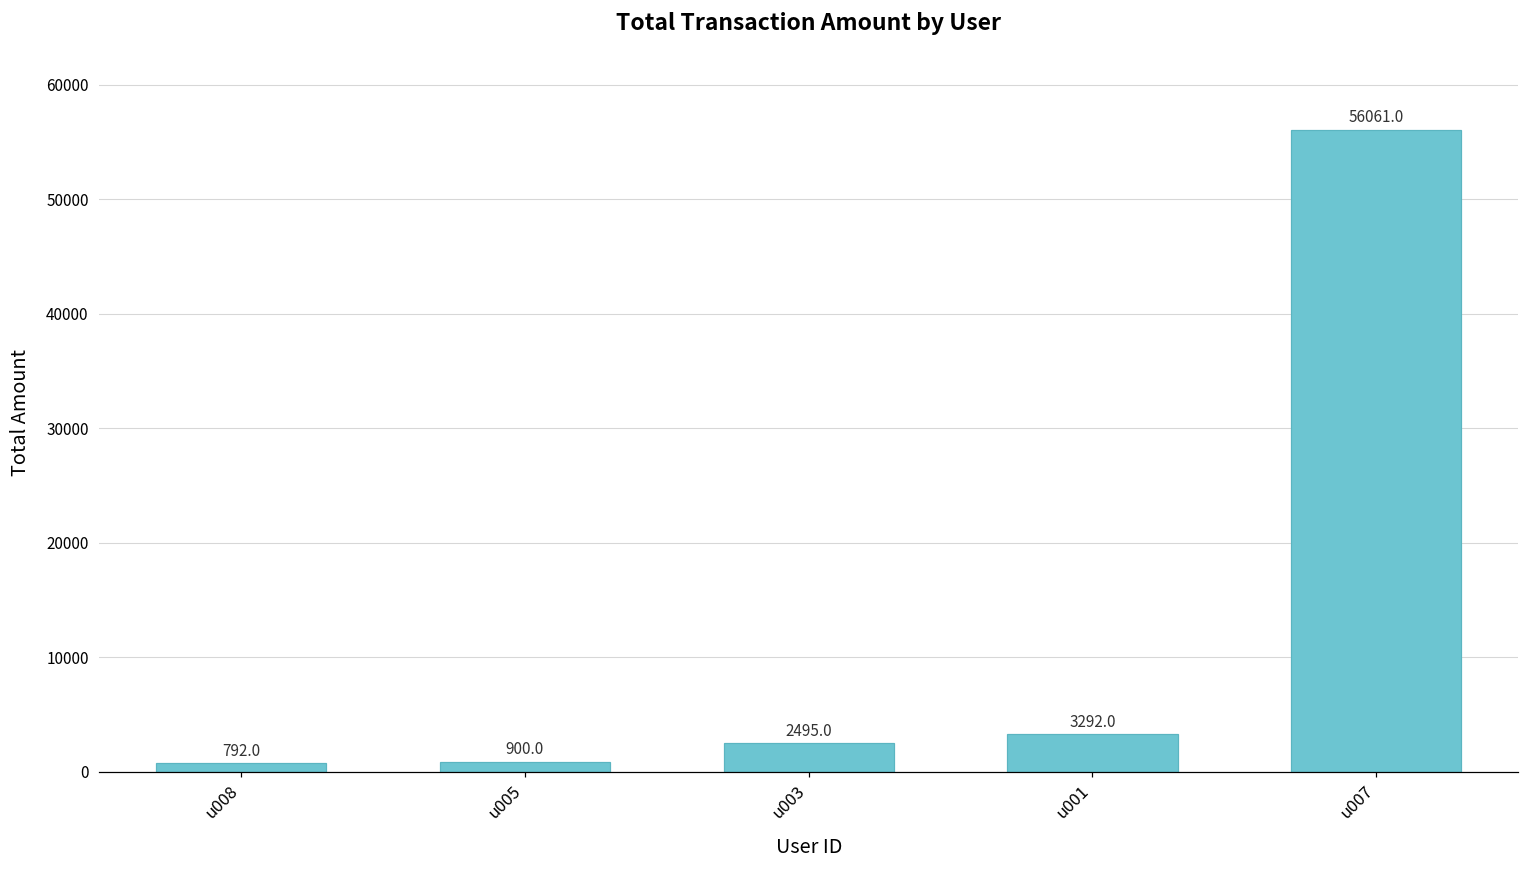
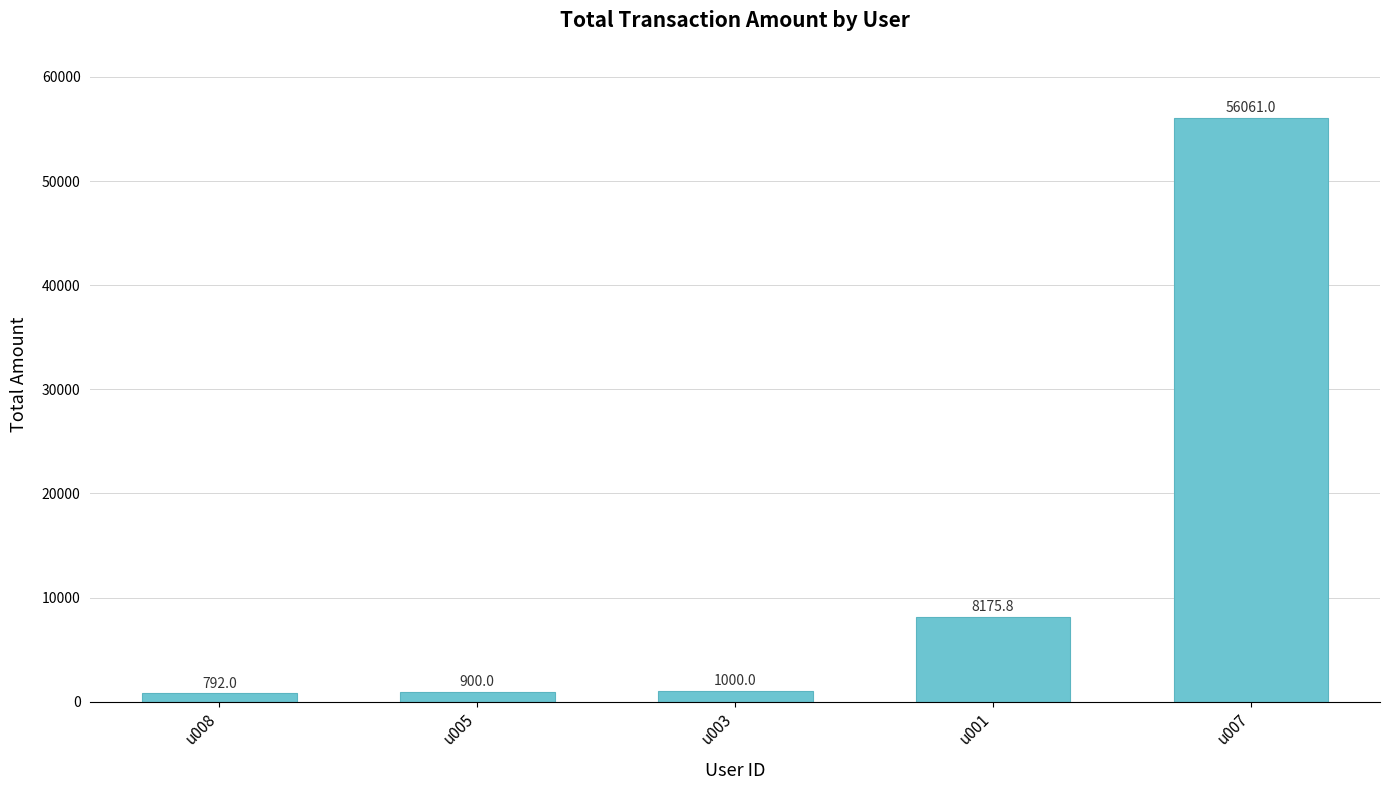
u003: 2495.0 -> 1000.0
u001: 3292.0 -> 8175.8
